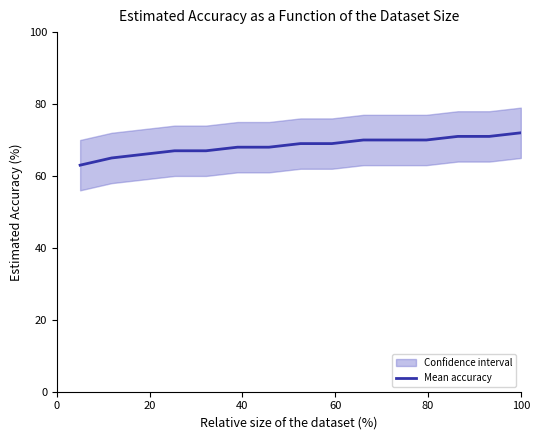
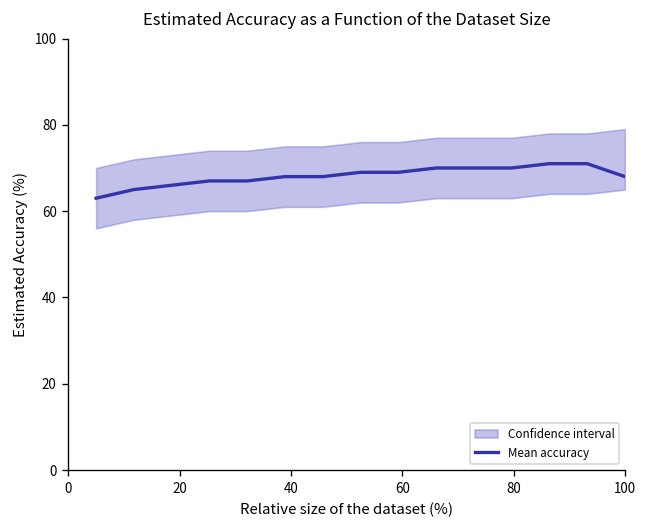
Mean accuracy, 100: 72 -> 68
